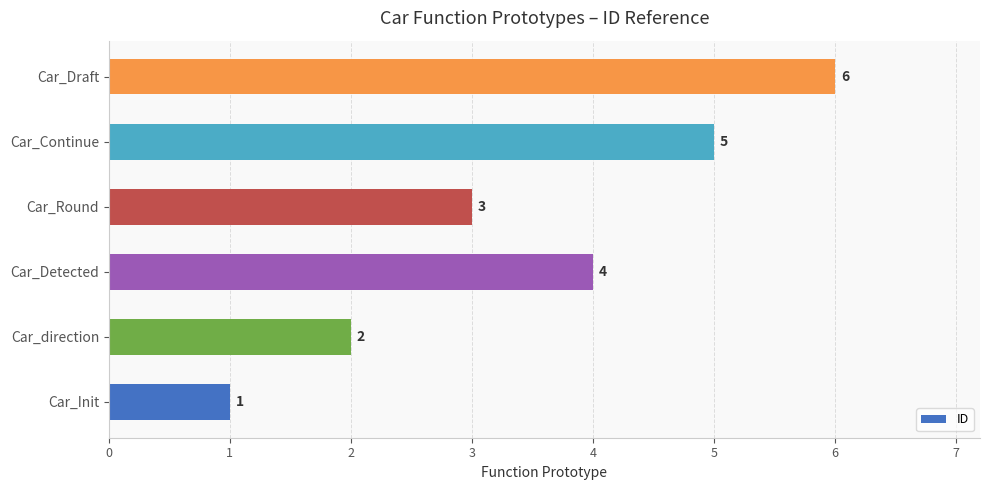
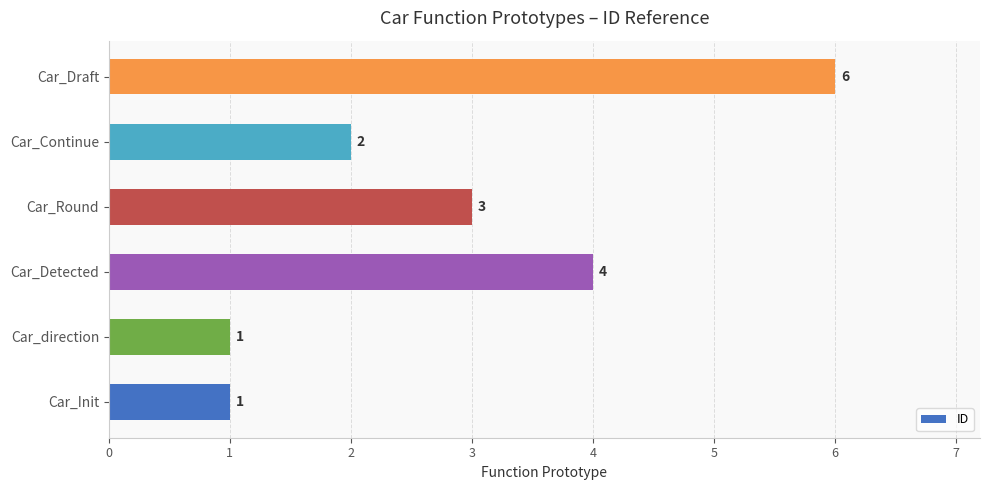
Car_Continue: 5 -> 2
Car_direction: 2 -> 1
